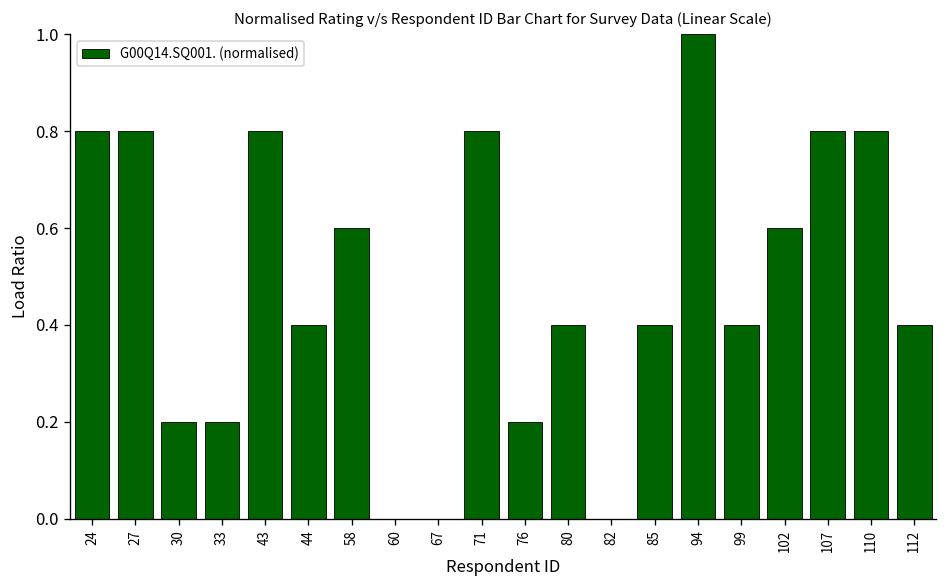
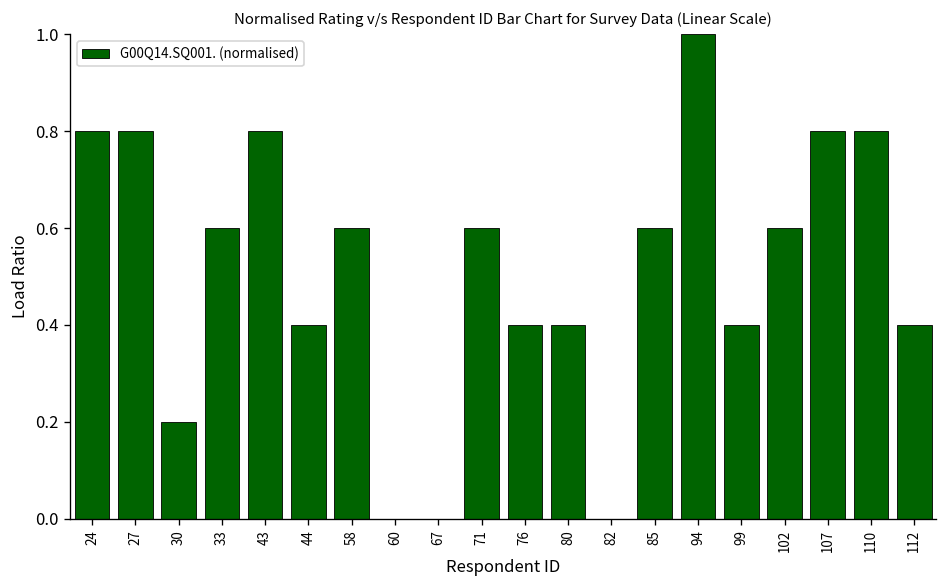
33: 0.20 -> 0.60
71: 0.80 -> 0.60
76: 0.20 -> 0.40
85: 0.40 -> 0.60
